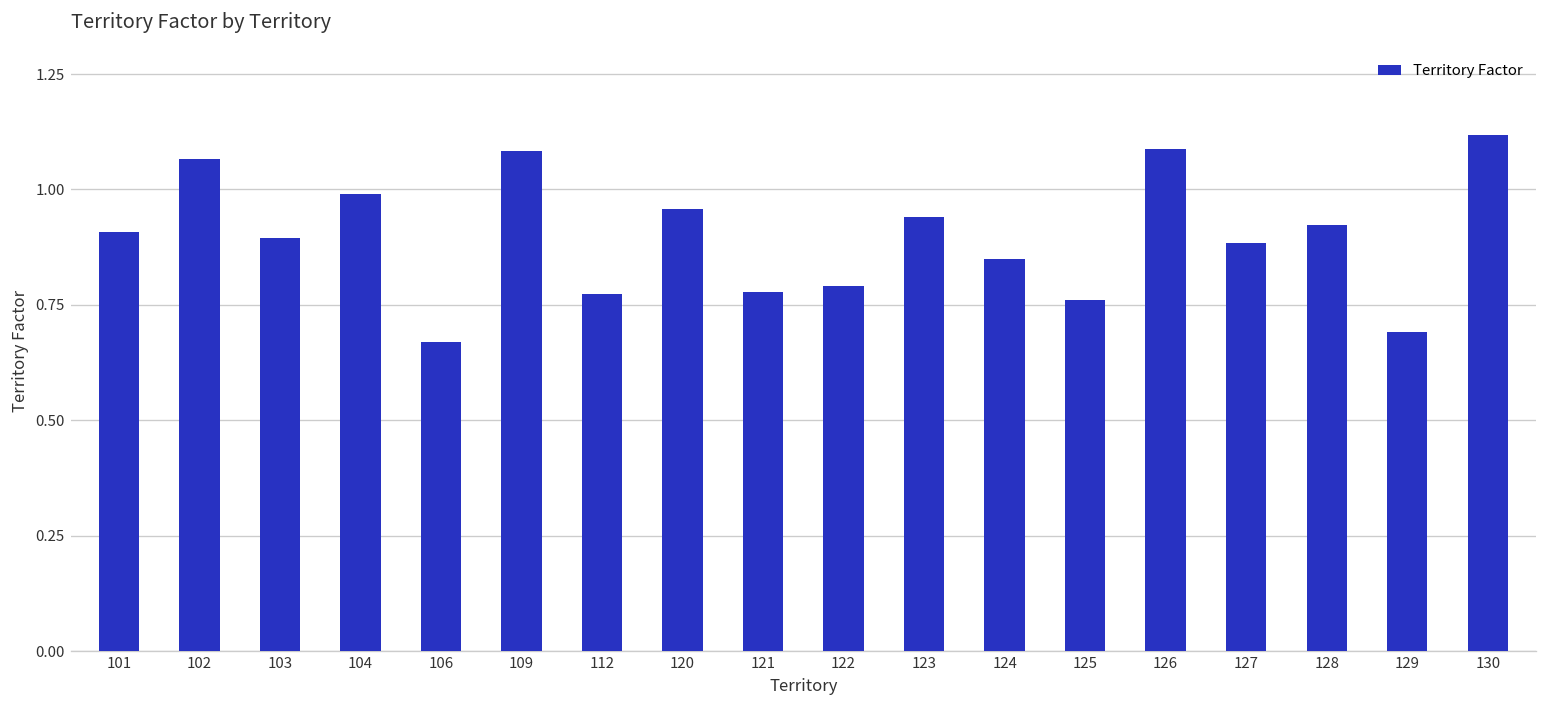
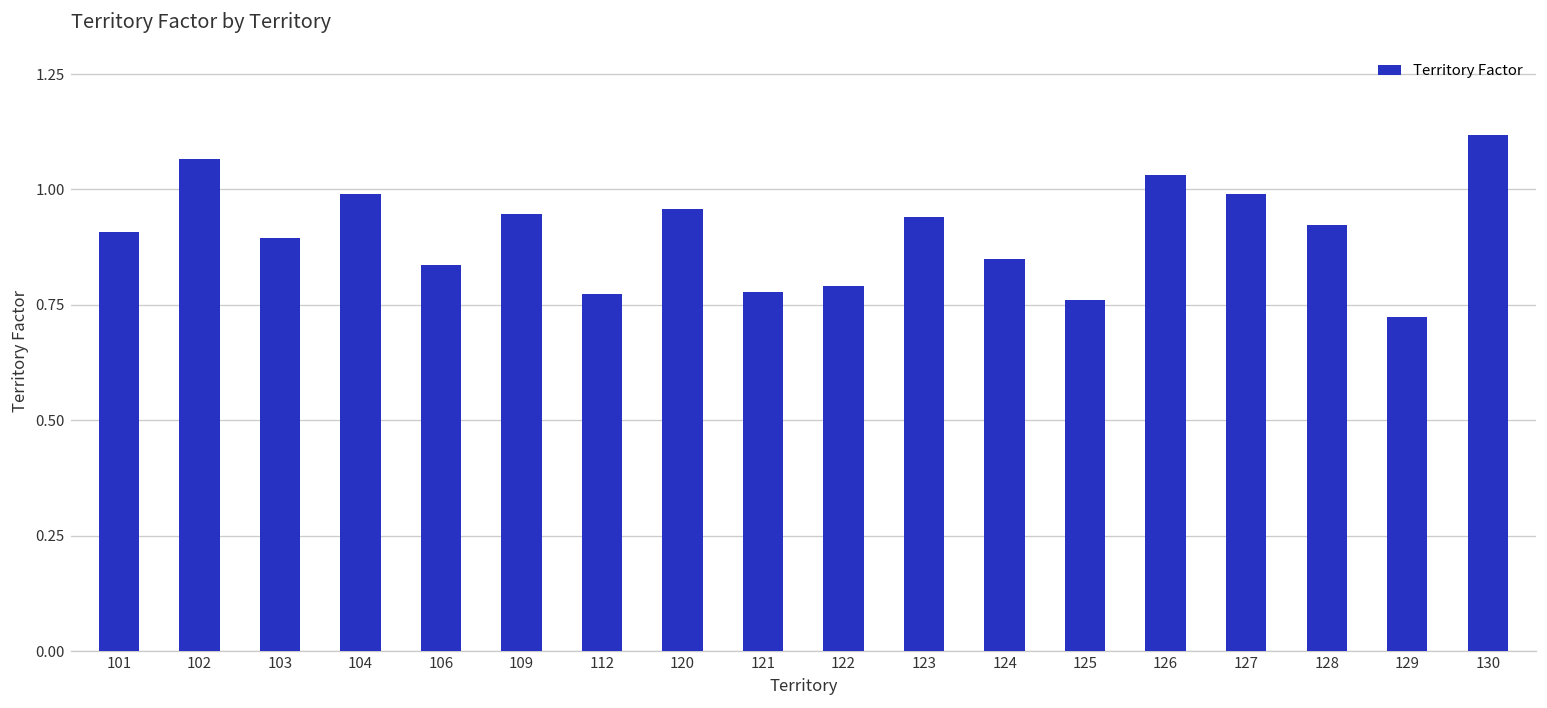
106: 0.67 -> 0.84
109: 1.08 -> 0.95
126: 1.09 -> 1.03
127: 0.89 -> 0.99
129: 0.69 -> 0.72
